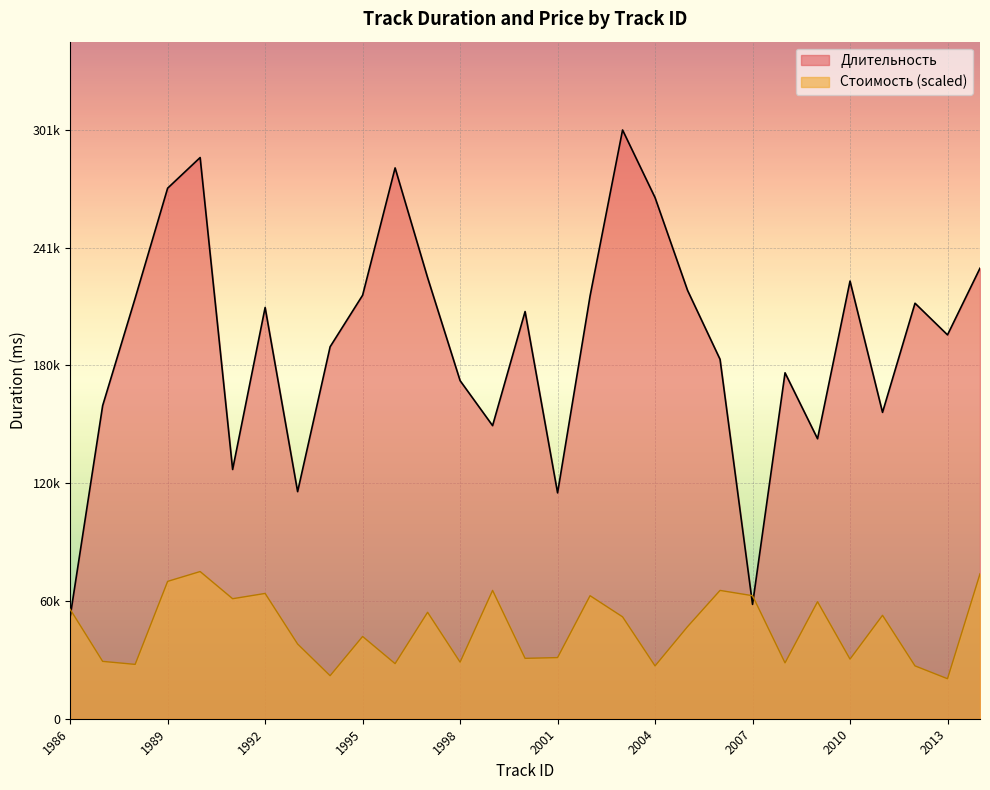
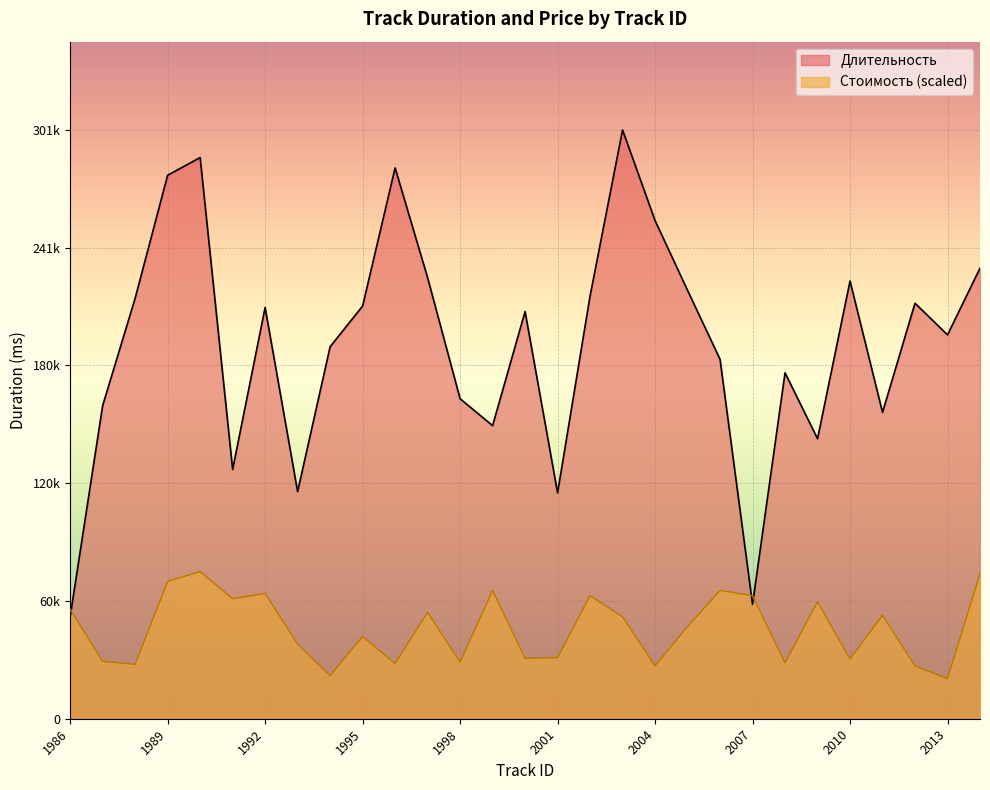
Длительность, 1989: 272000 -> 278000
Длительность, 1995: 217000 -> 211000
Длительность, 1998: 173000 -> 164000
Длительность, 2004: 267000 -> 255000
